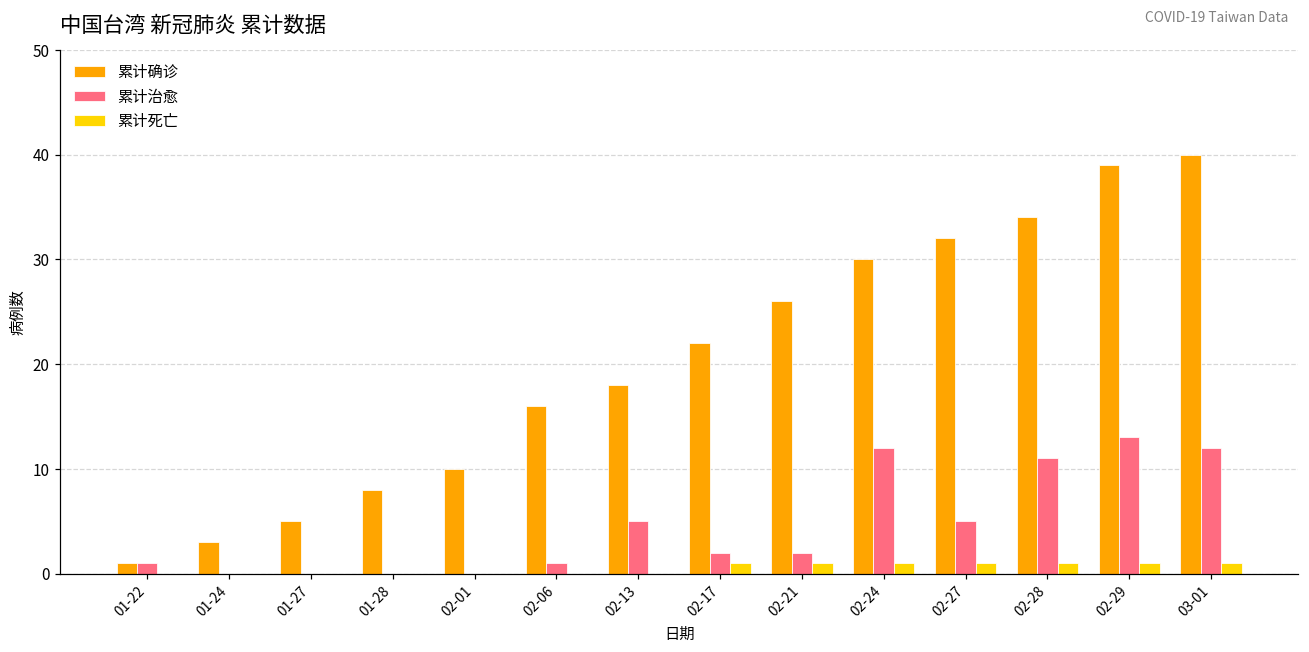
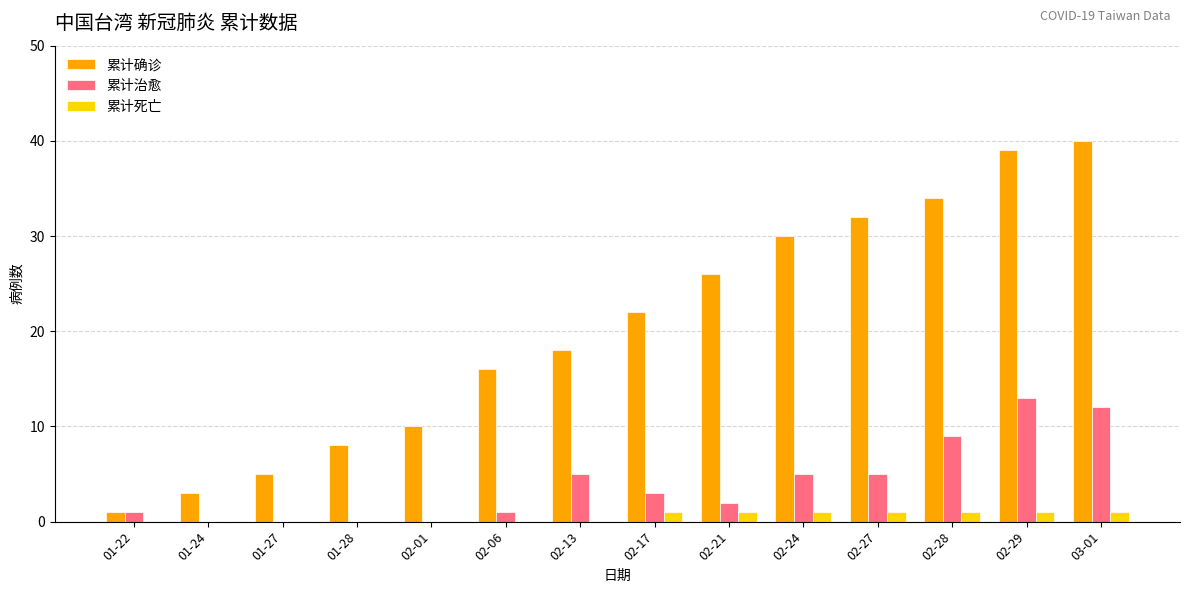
累计治愈, 02-17: 2 -> 3
累计治愈, 02-24: 12 -> 5
累计治愈, 02-28: 11 -> 9
